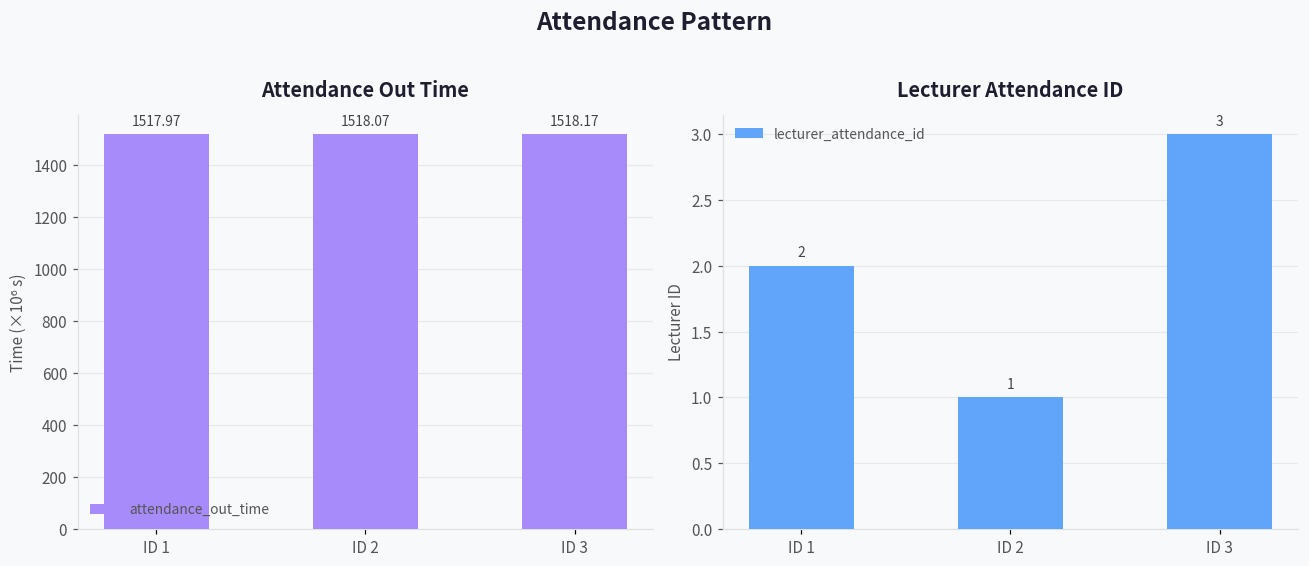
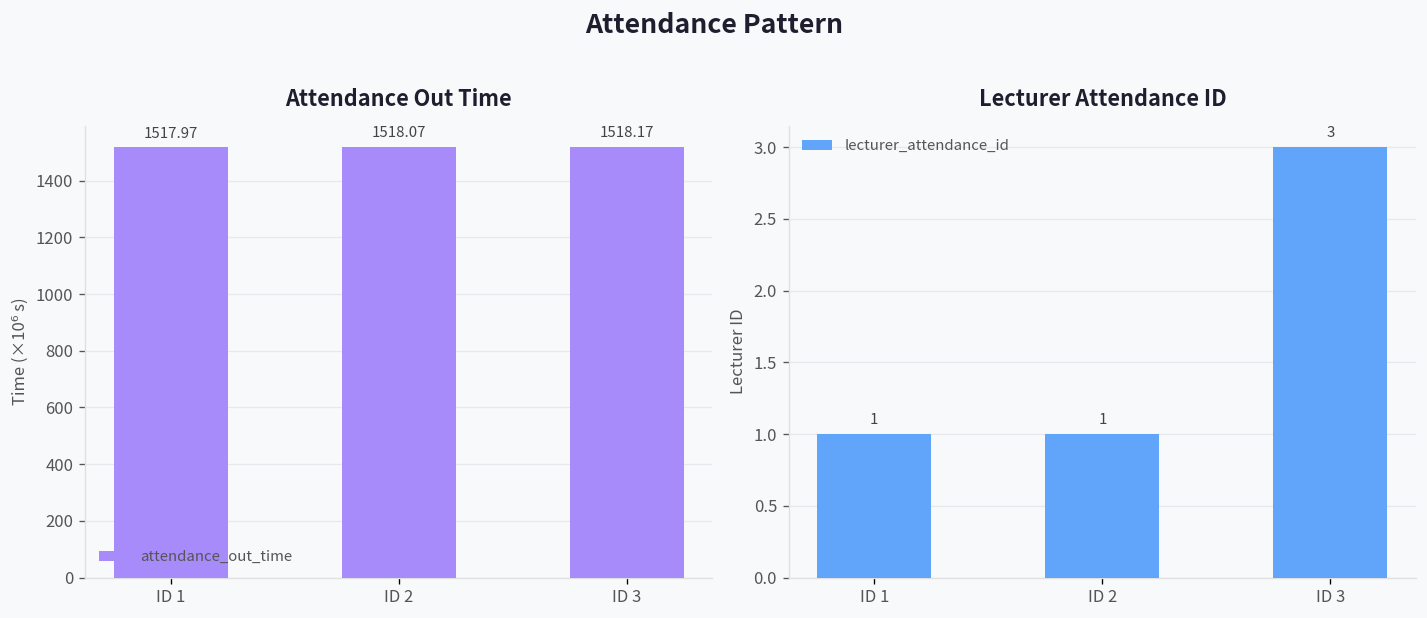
Lecturer Attendance ID, ID 1: 2 -> 1
